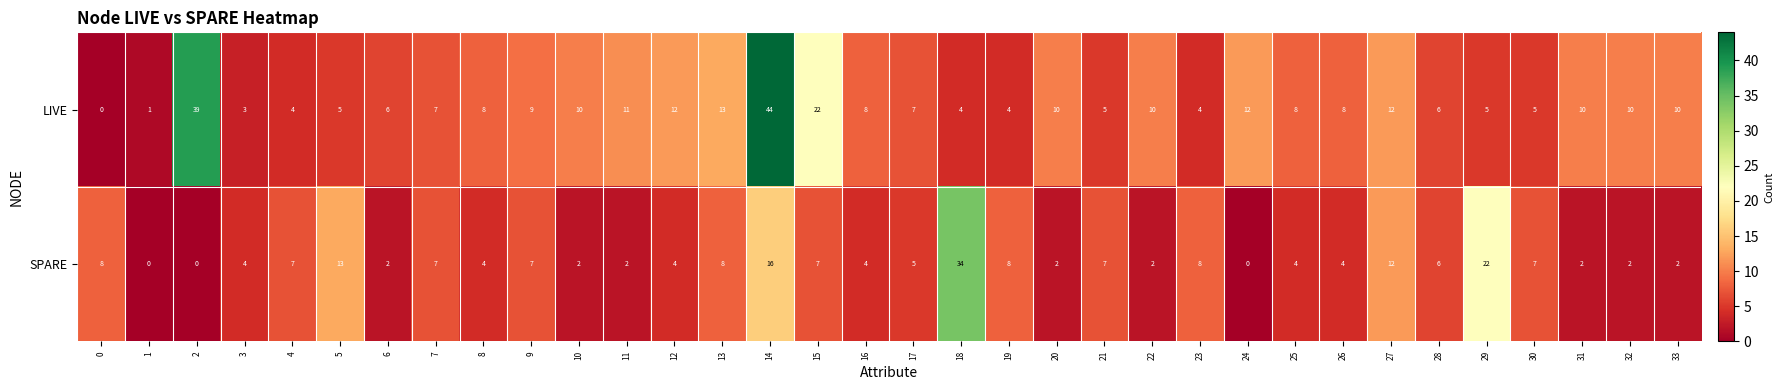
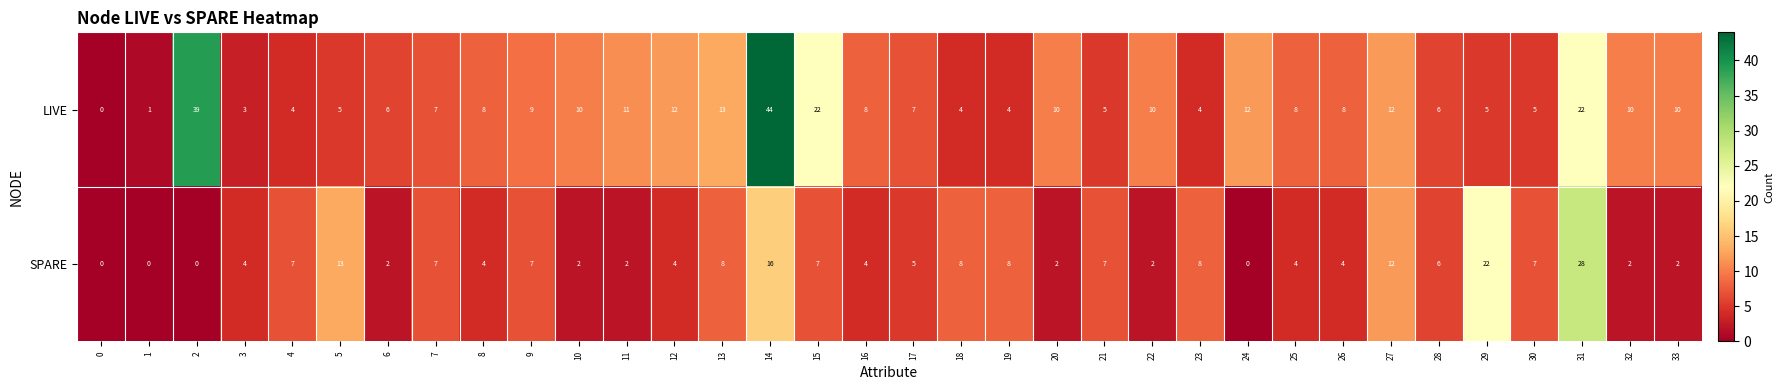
LIVE, 31: 10 -> 22
SPARE, 0: 8 -> 0
SPARE, 18: 34 -> 8
SPARE, 31: 2 -> 28
